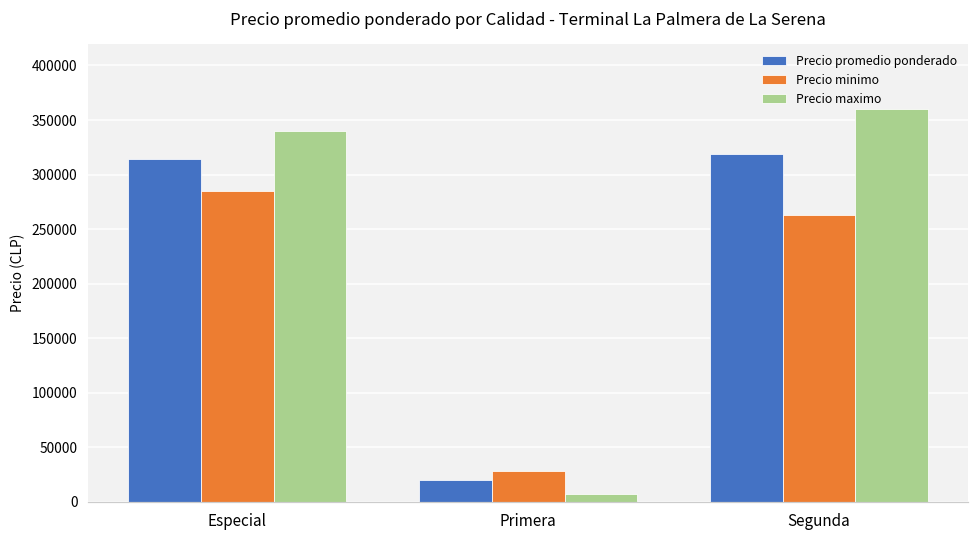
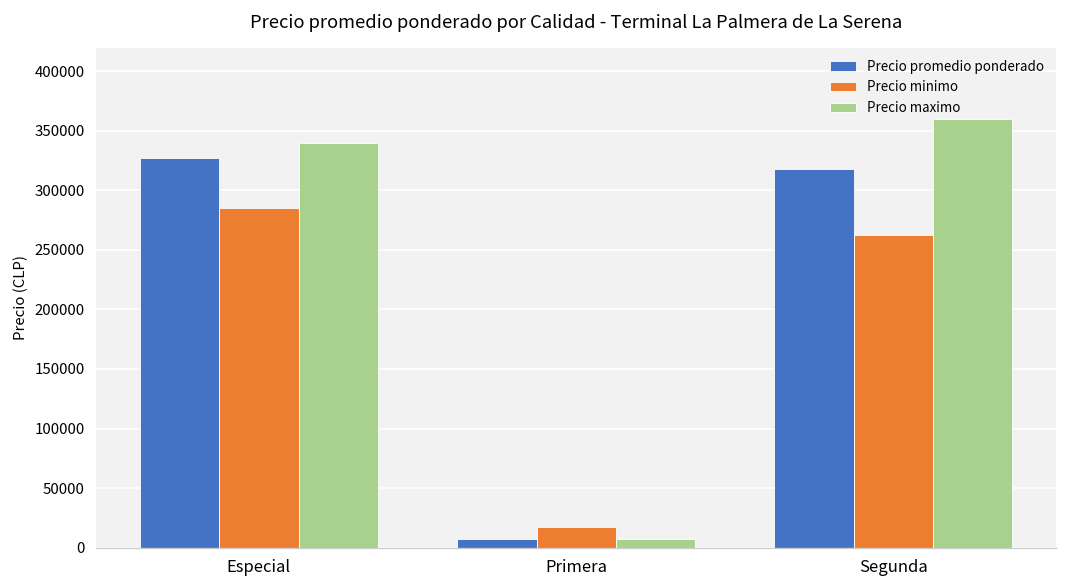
Precio promedio ponderado, Especial: 310000 -> 330000
Precio promedio ponderado, Primera: 20000 -> 10000
Precio minimo, Primera: 30000 -> 20000
